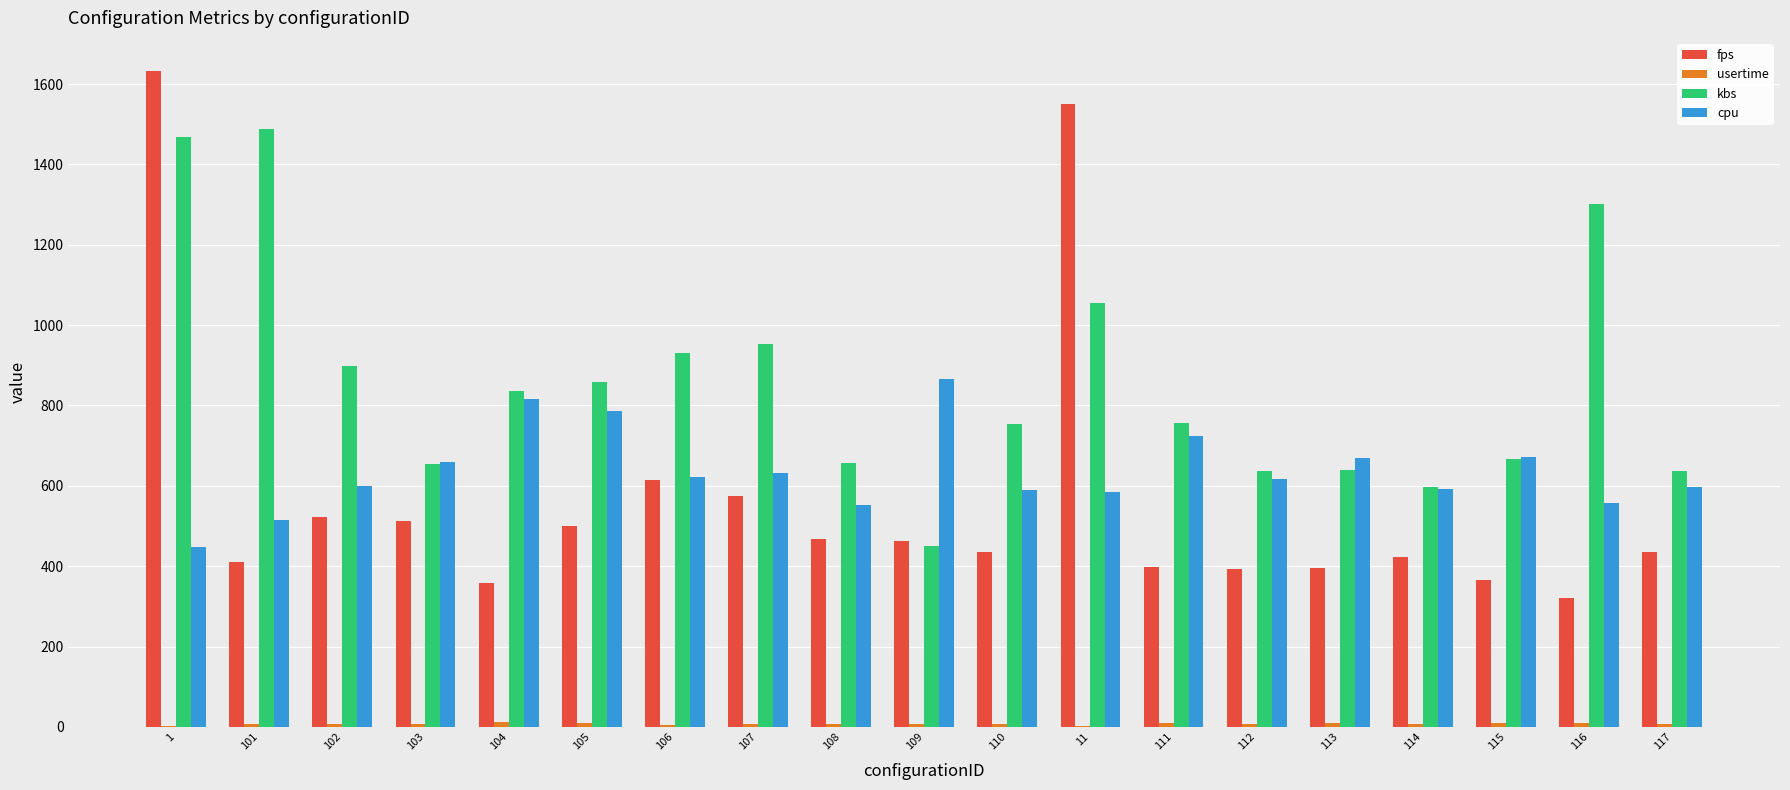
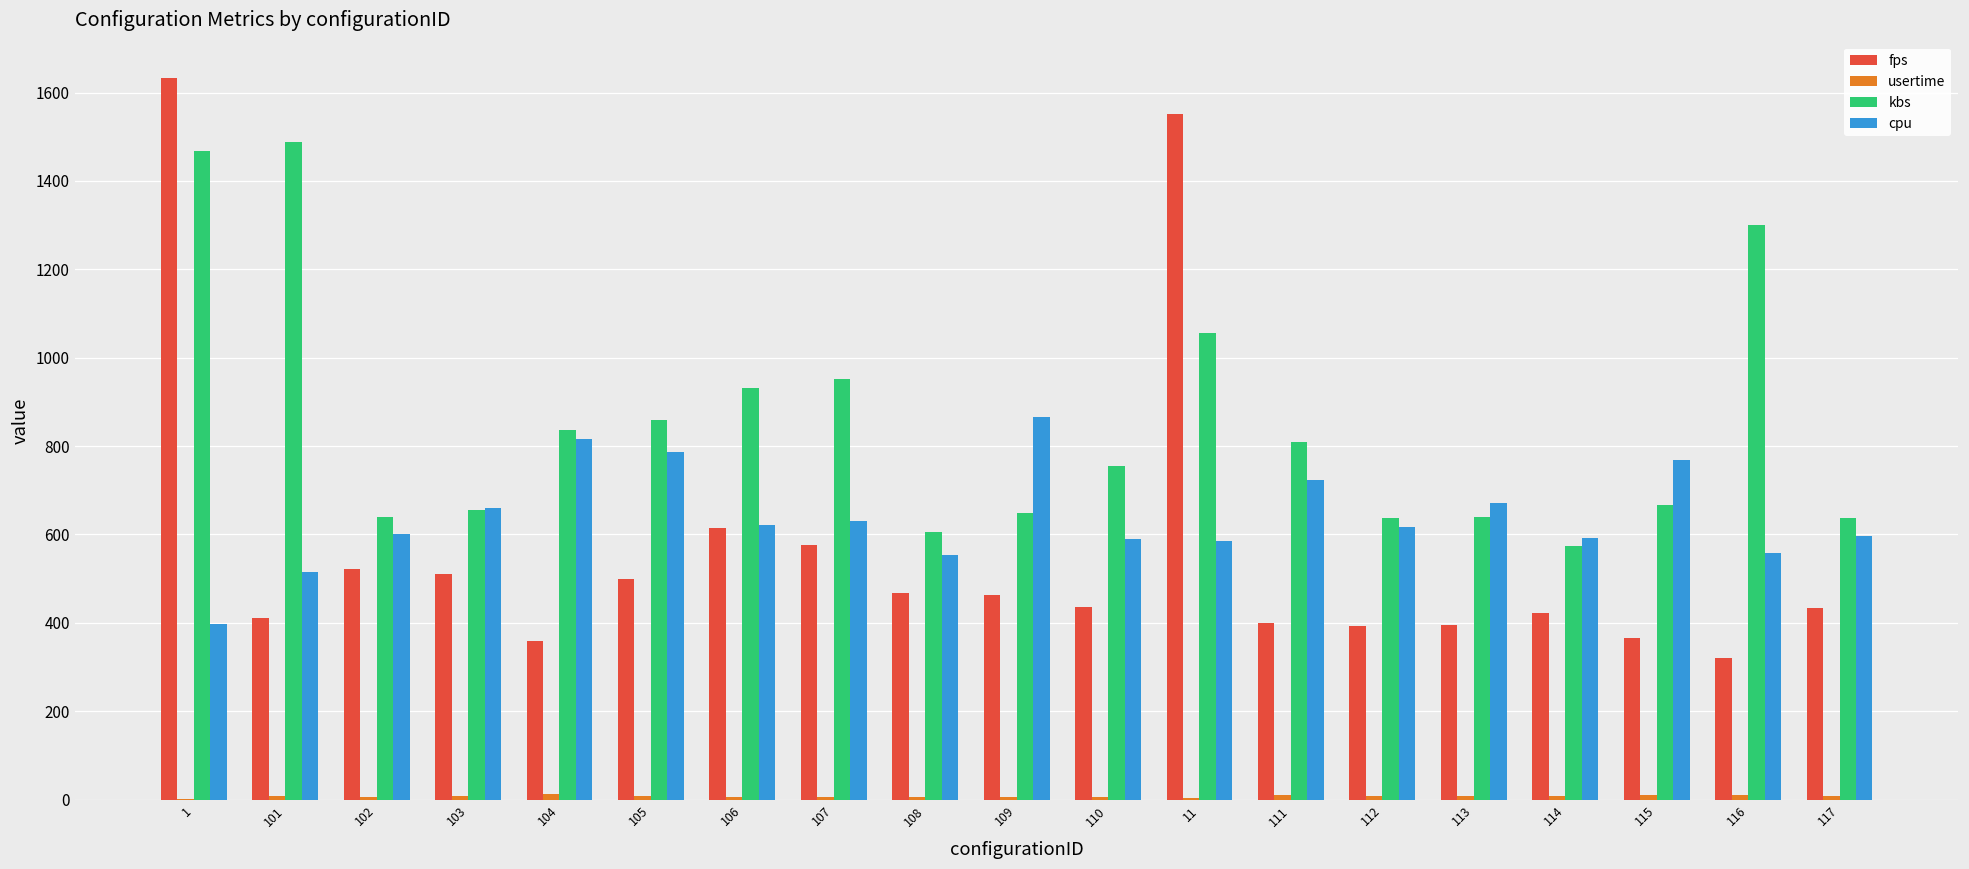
cpu, 1: 450 -> 400
kbs, 102: 900 -> 640
kbs, 108: 660 -> 600
kbs, 109: 450 -> 650
kbs, 111: 760 -> 810
kbs, 114: 600 -> 570
cpu, 115: 670 -> 770
